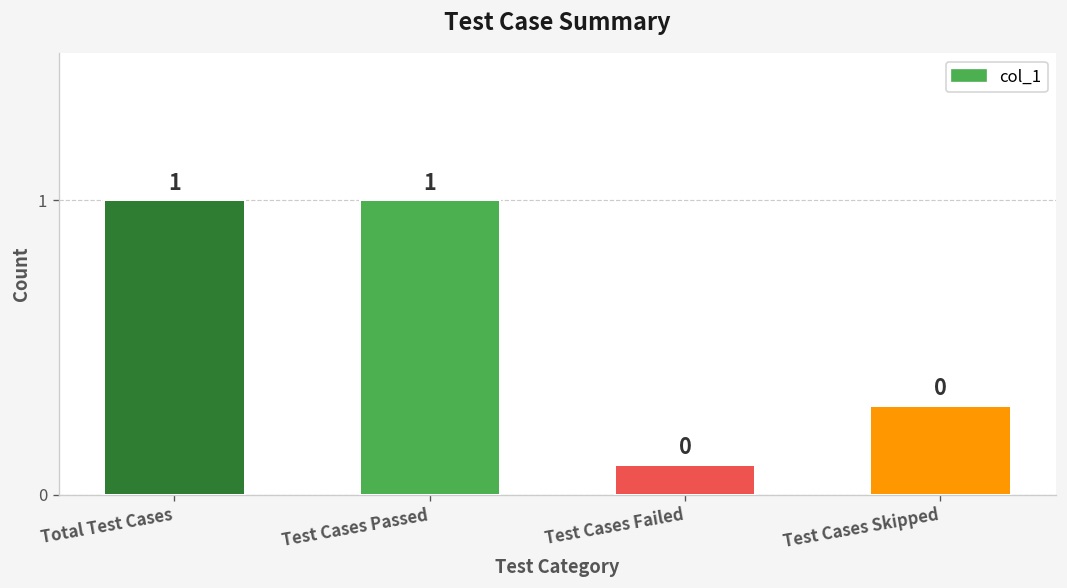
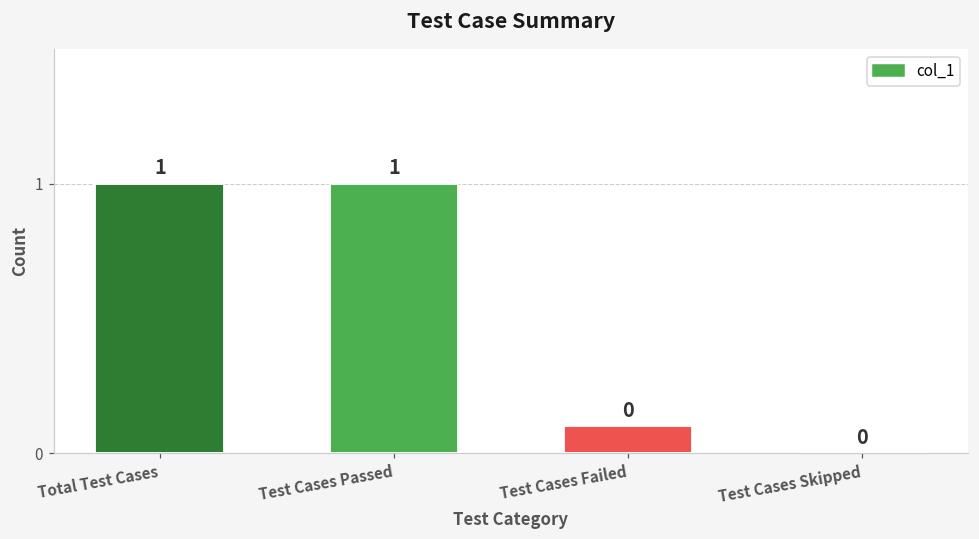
Test Cases Skipped: 0.3 -> 0.0
